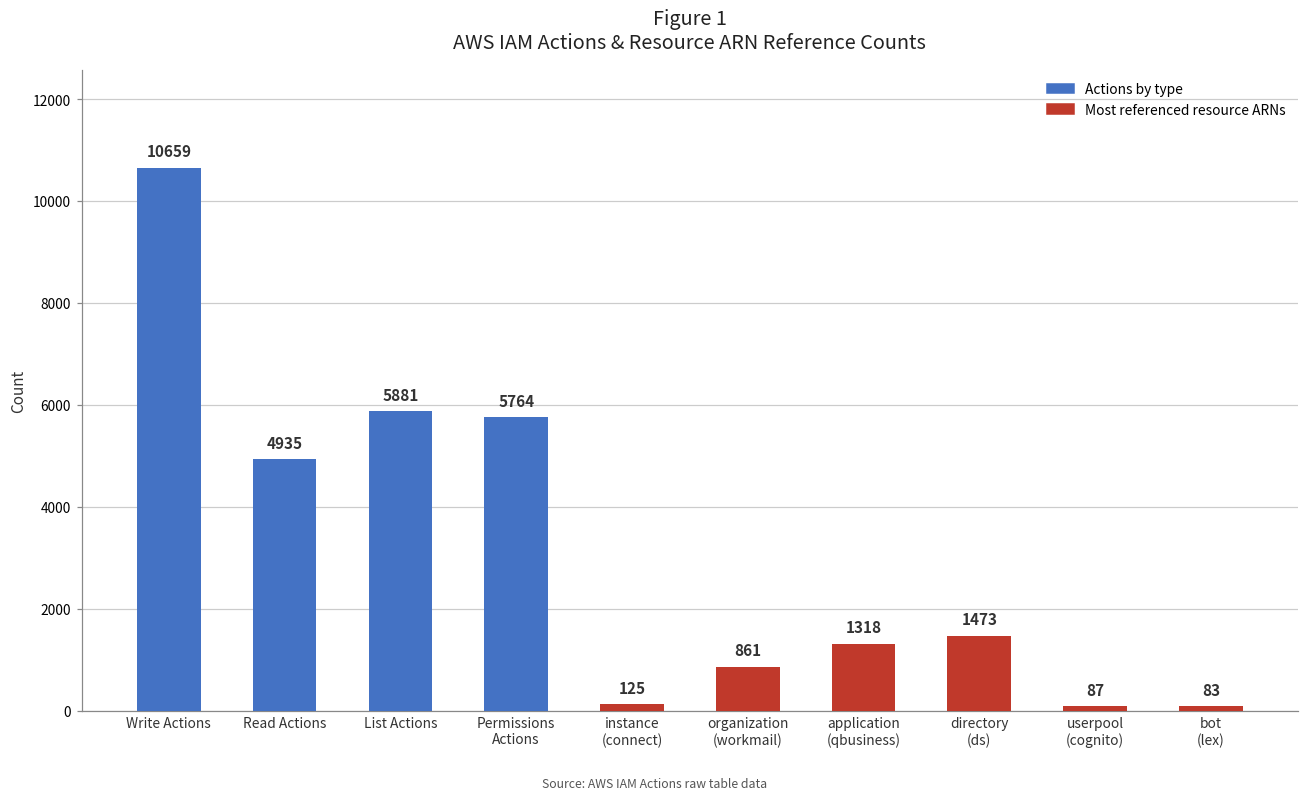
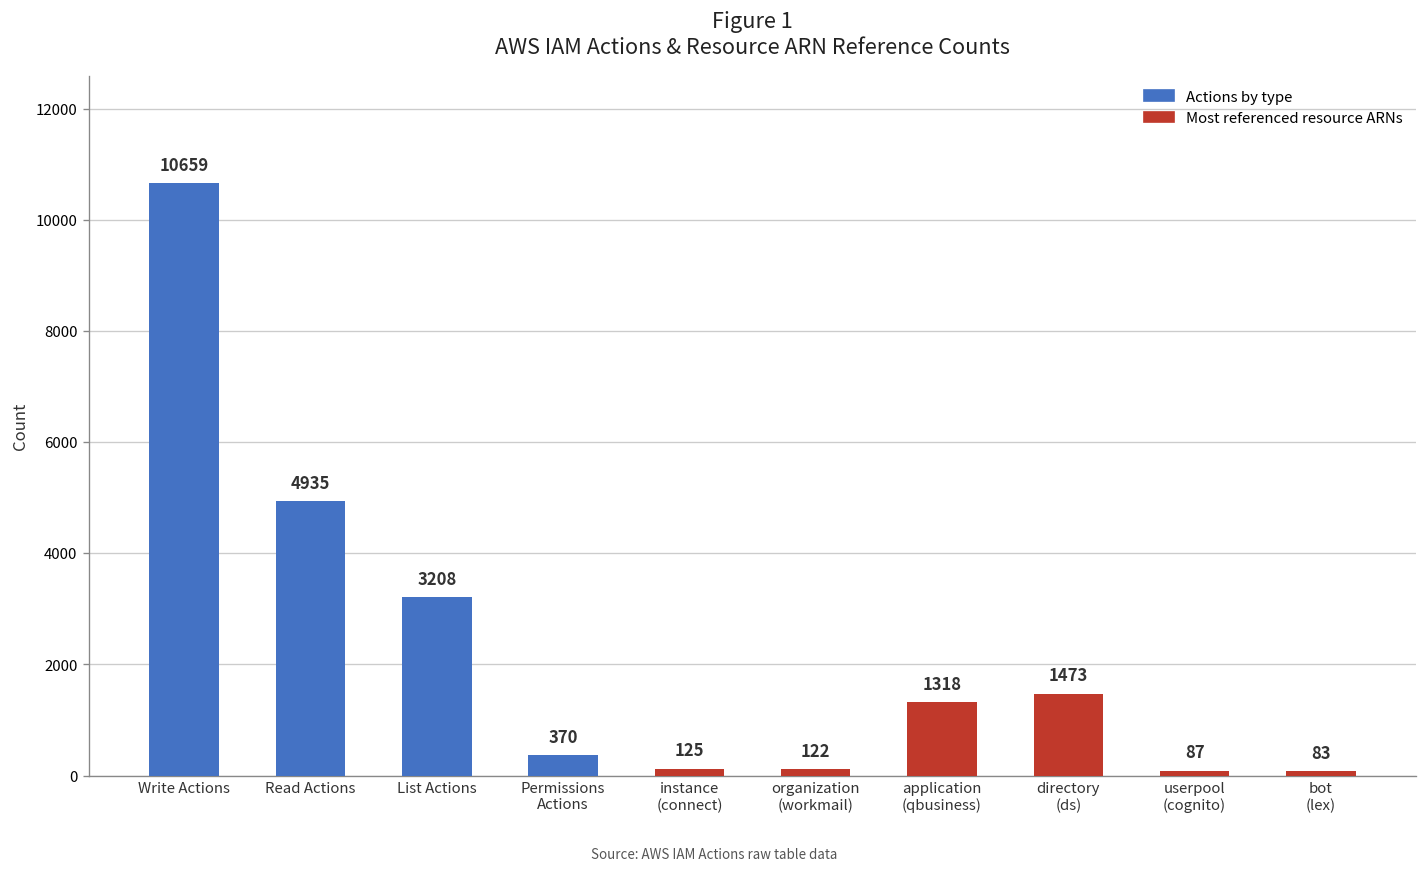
List Actions: 5881 -> 3208
Permissions Actions: 5764 -> 370
organization (workmail): 861 -> 122
